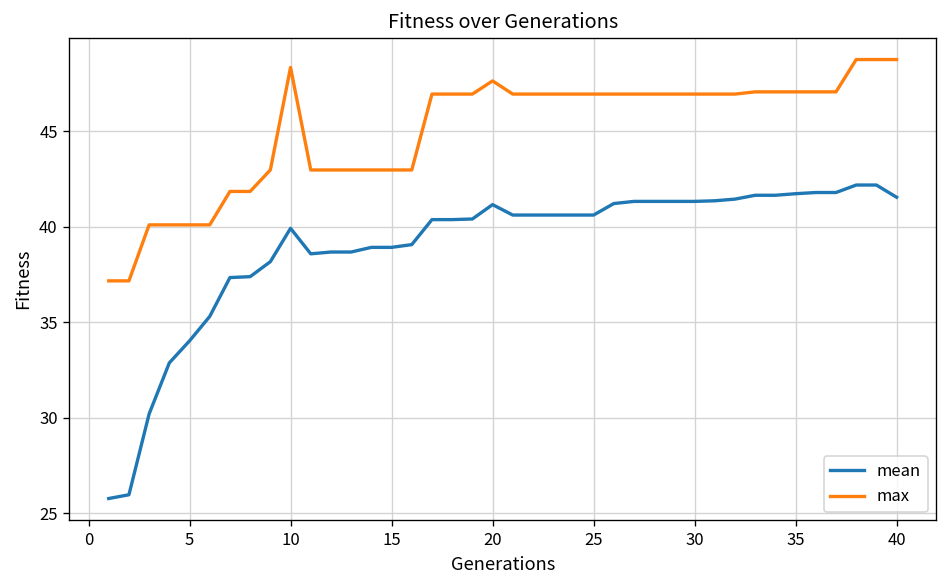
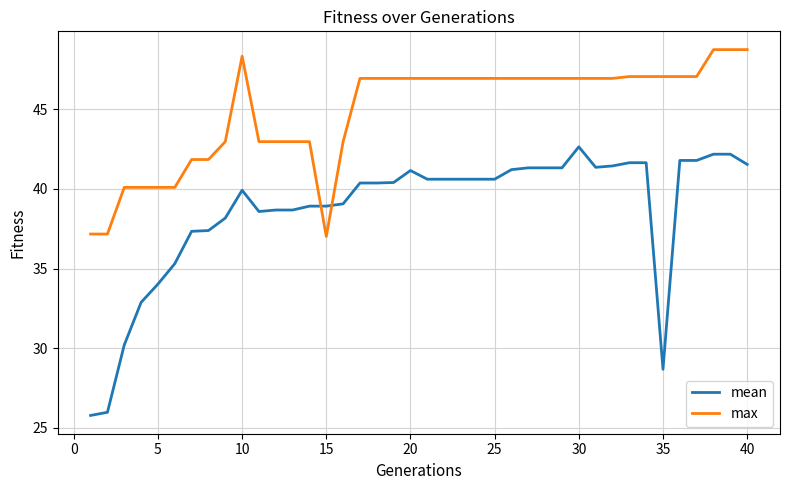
max, 15: 43.0 -> 37.0
max, 20: 47.6 -> 46.9
mean, 30: 41.3 -> 42.6
mean, 35: 41.7 -> 28.7
